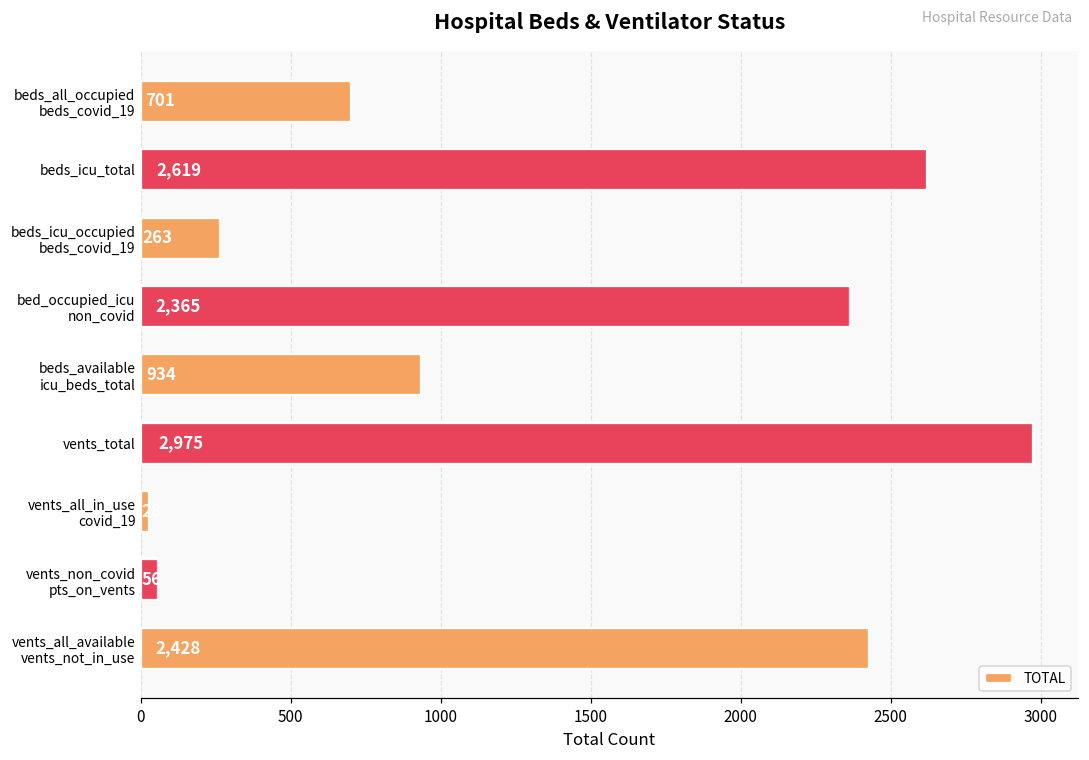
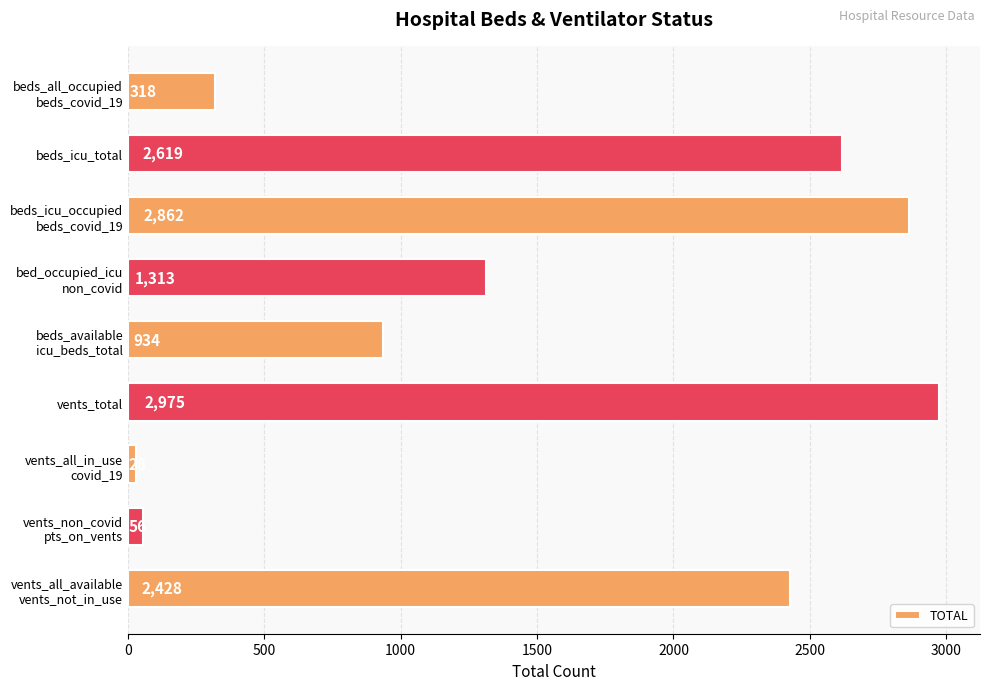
beds_all_occupied beds_covid_19: 701 -> 318
beds_icu_occupied beds_covid_19: 263 -> 2,862
bed_occupied_icu non_covid: 2,365 -> 1,313
